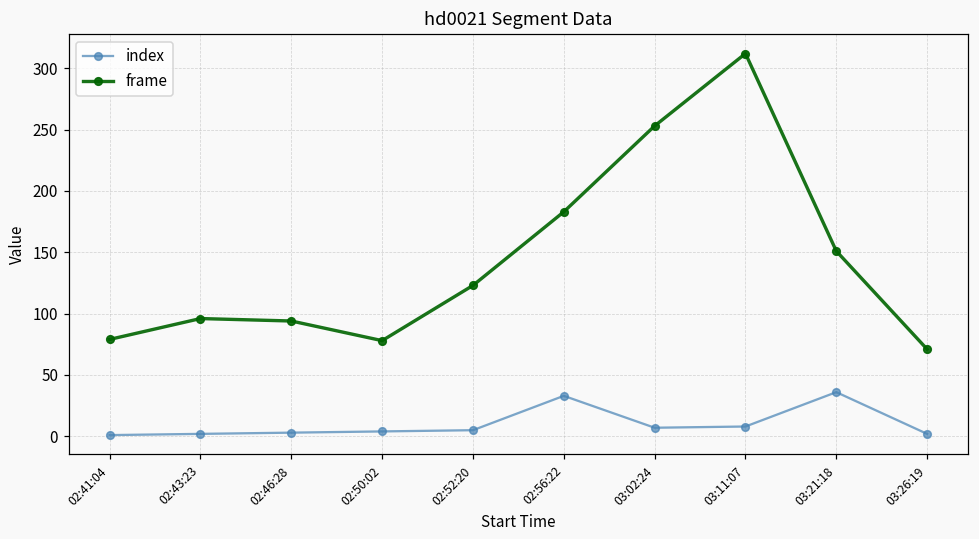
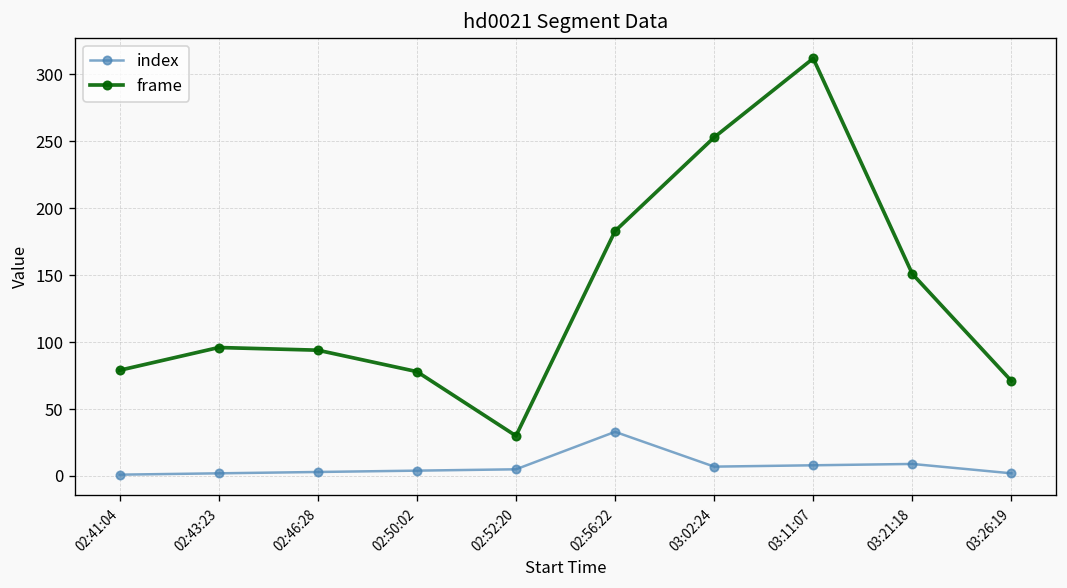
frame, 02:52:20: 123 -> 30
index, 03:21:18: 36 -> 9
